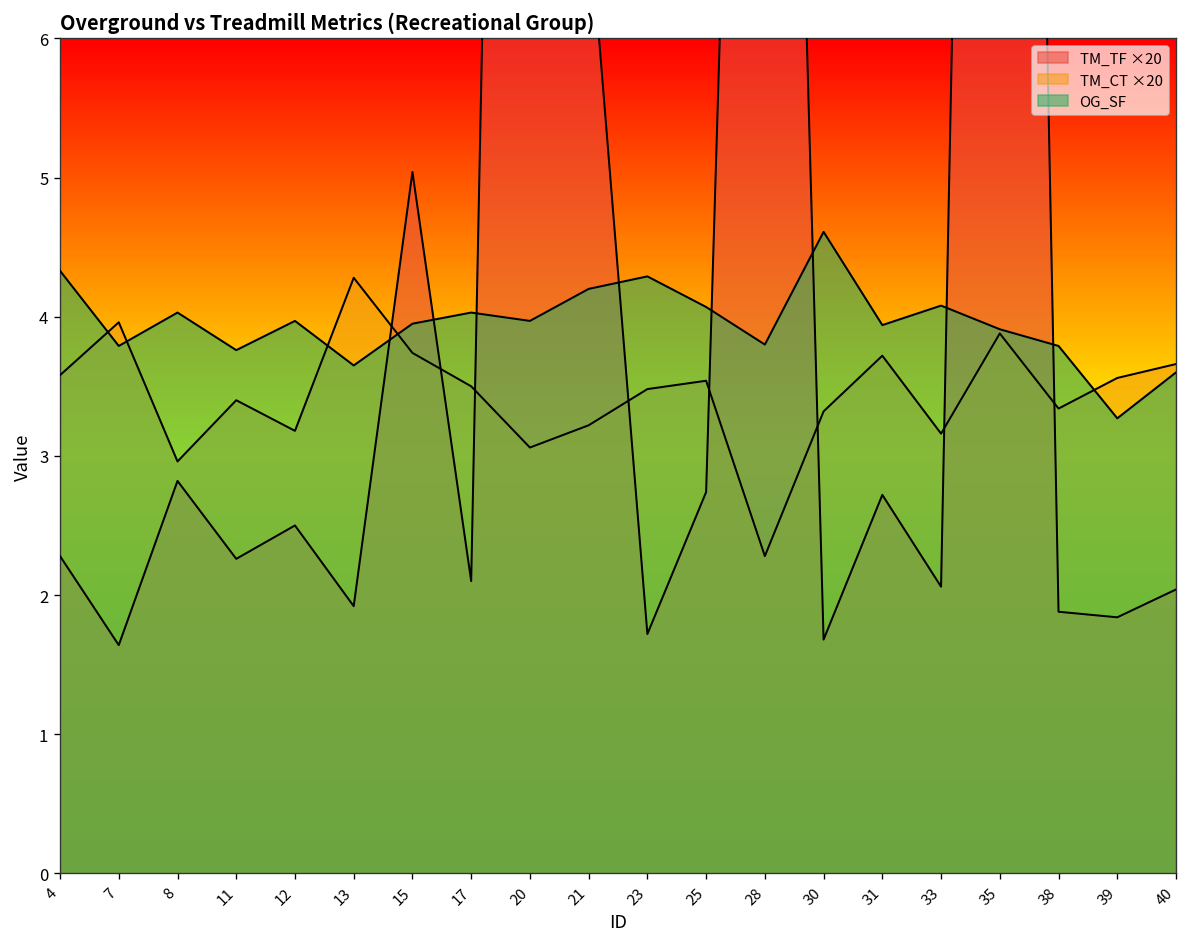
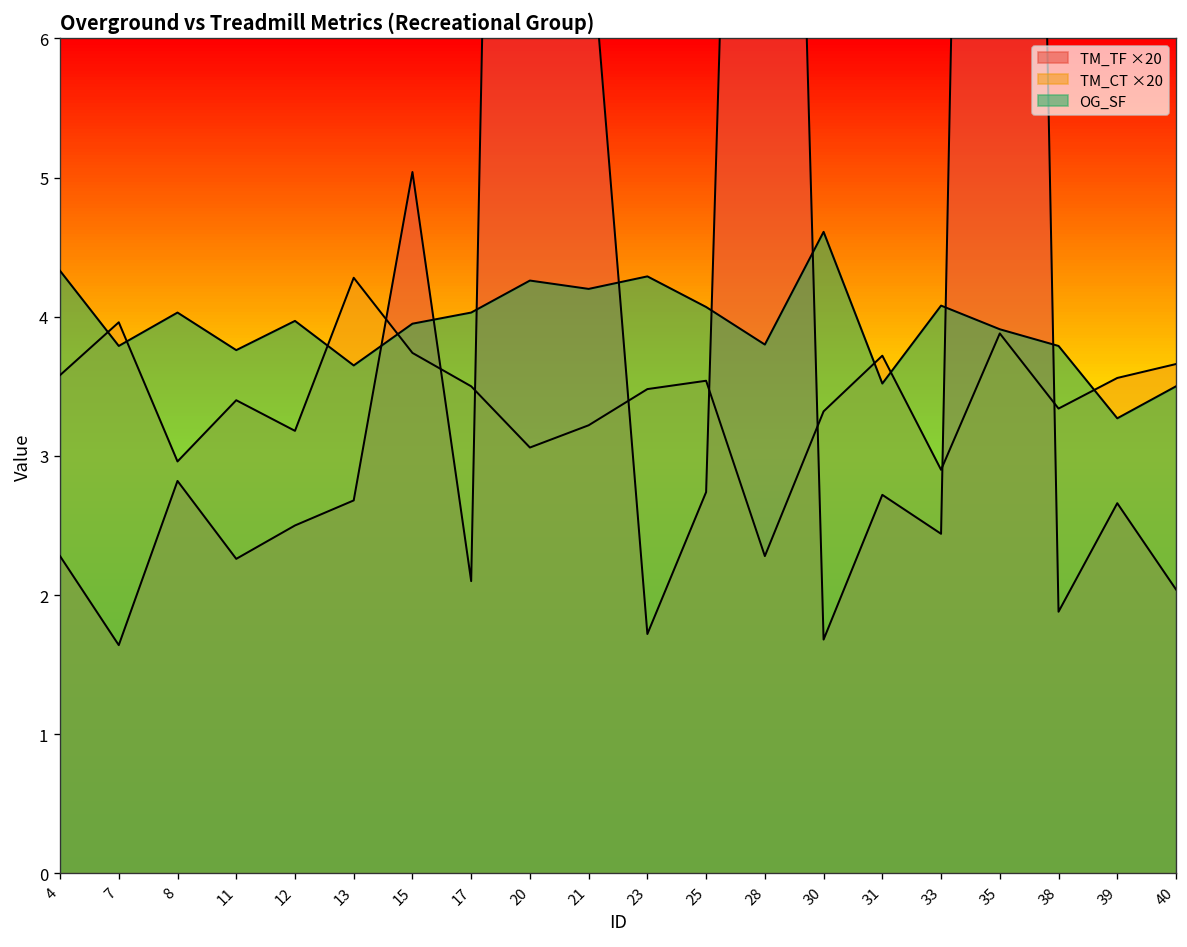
TM_TF ×20, 13: 1.92 -> 2.68
OG_SF, 20: 3.97 -> 4.26
OG_SF, 31: 3.94 -> 3.52
TM_TF ×20, 33: 2.06 -> 2.44
TM_CT ×20, 33: 3.16 -> 2.90
TM_TF ×20, 39: 1.84 -> 2.66
OG_SF, 40: 3.6 -> 3.5
